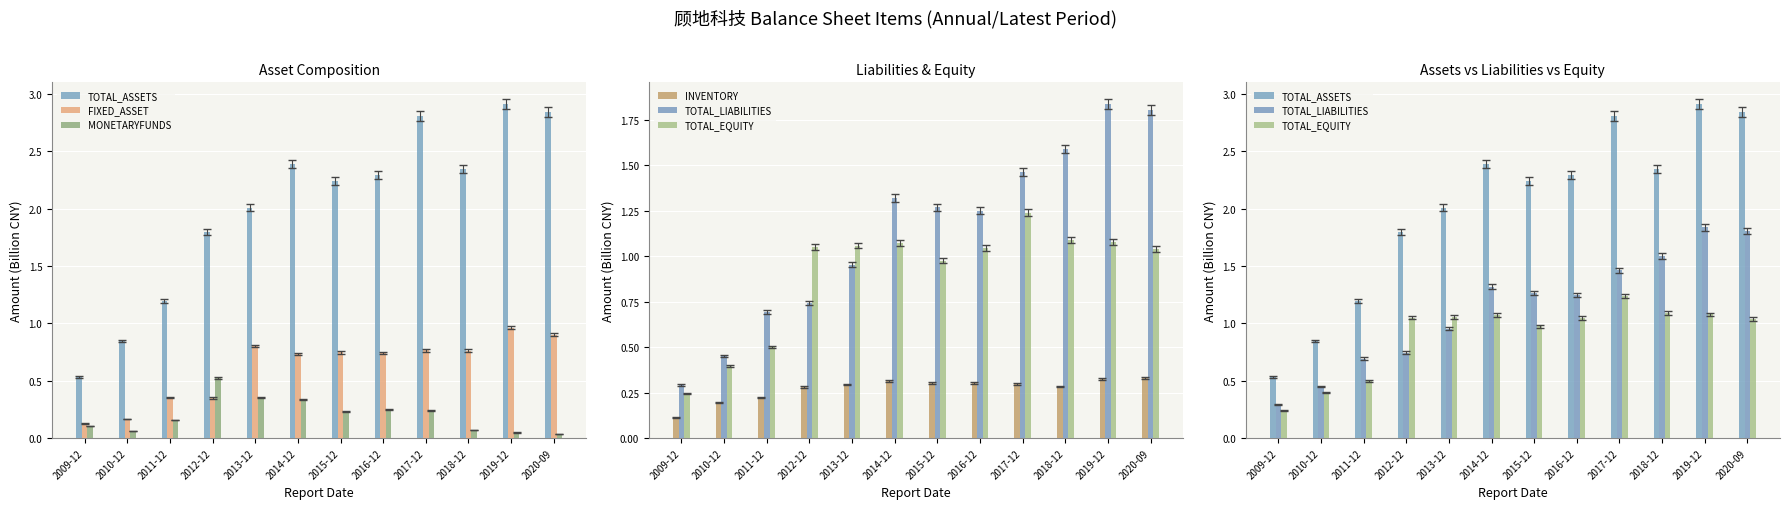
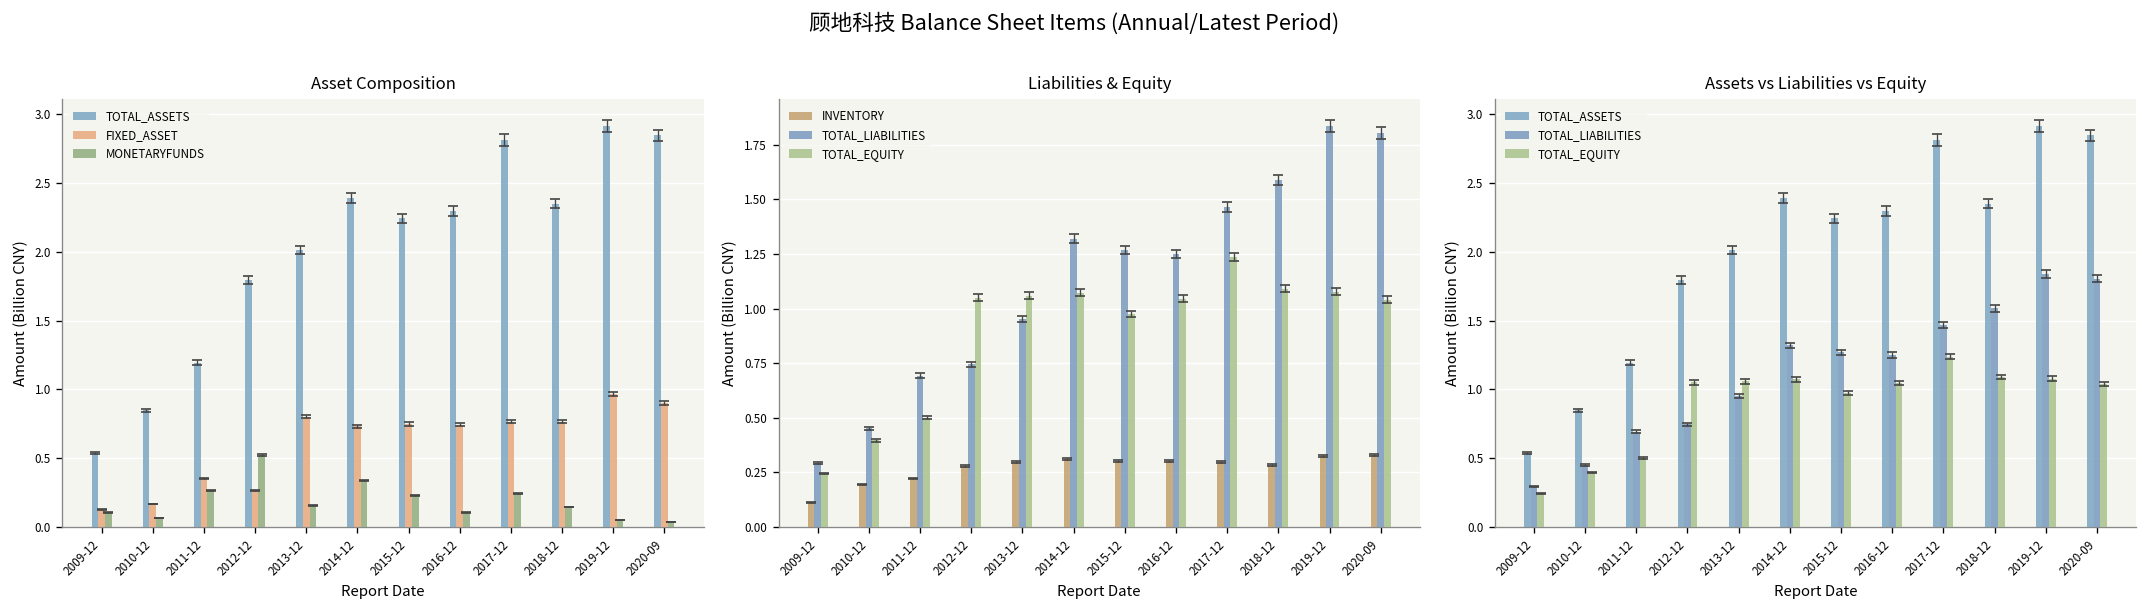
Asset Composition, MONETARYFUNDS, 2011-12: 0.16 -> 0.26
Asset Composition, FIXED_ASSET, 2012-12: 0.35 -> 0.26
Asset Composition, MONETARYFUNDS, 2013-12: 0.35 -> 0.16
Asset Composition, MONETARYFUNDS, 2016-12: 0.25 -> 0.11
Asset Composition, MONETARYFUNDS, 2018-12: 0.07 -> 0.15
